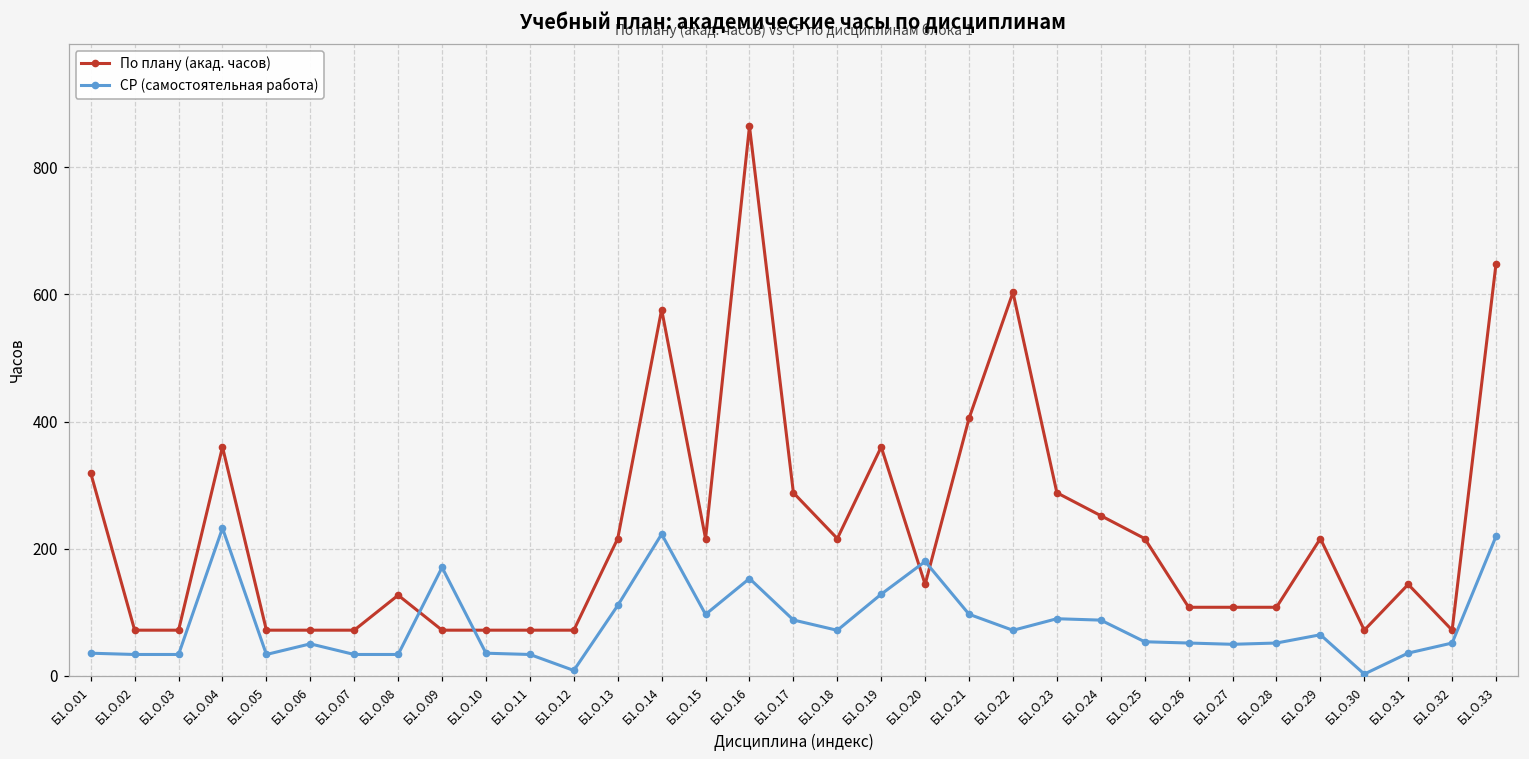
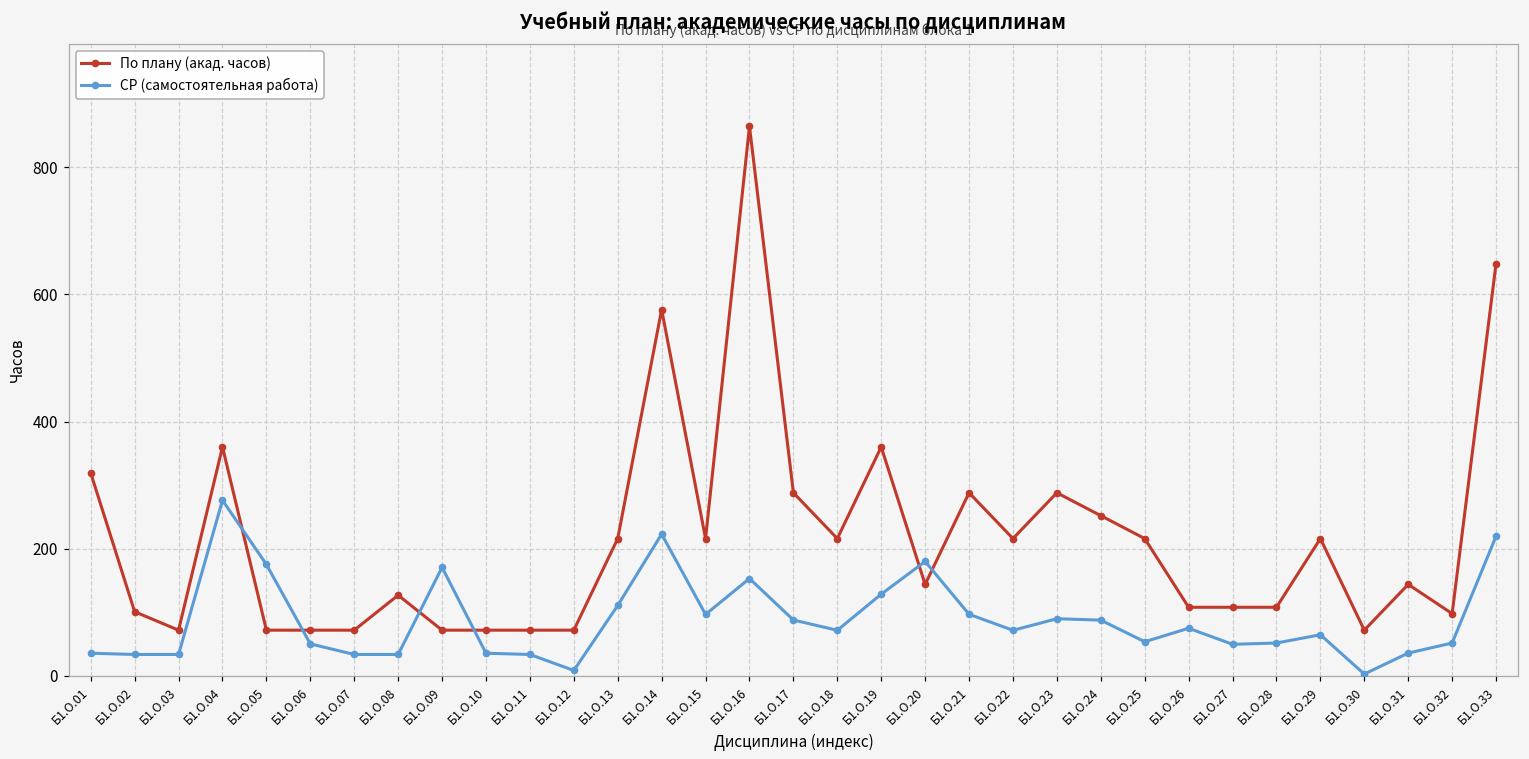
По плану (акад. часов), Б1.О.02: 70 -> 100
СР (самостоятельная работа), Б1.О.04: 230 -> 280
СР (самостоятельная работа), Б1.О.05: 30 -> 180
По плану (акад. часов), Б1.О.21: 410 -> 290
По плану (акад. часов), Б1.О.22: 600 -> 220
СР (самостоятельная работа), Б1.О.26: 50 -> 80
По плану (акад. часов), Б1.О.32: 70 -> 100
